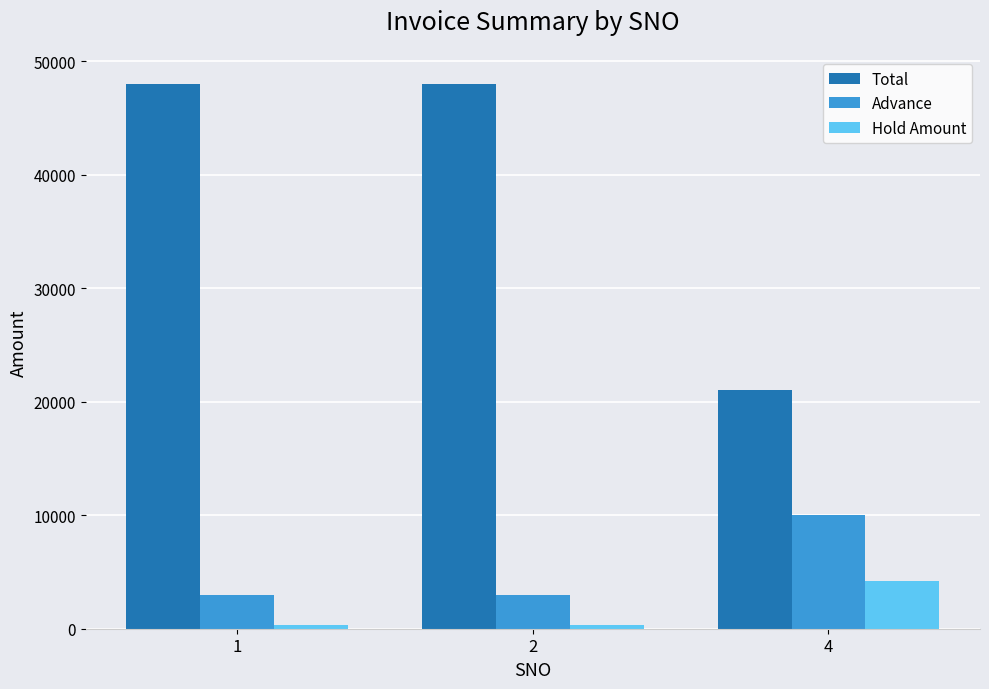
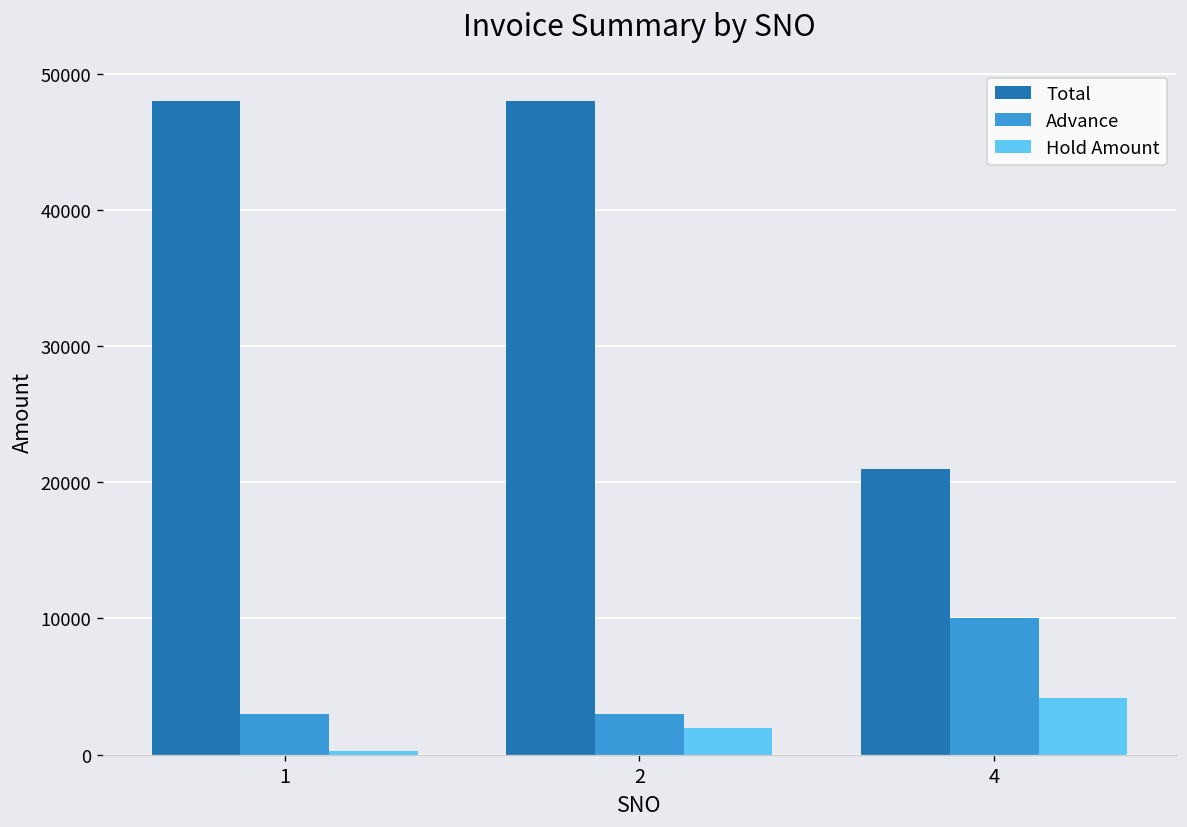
Hold Amount, 2: 300 -> 2000
